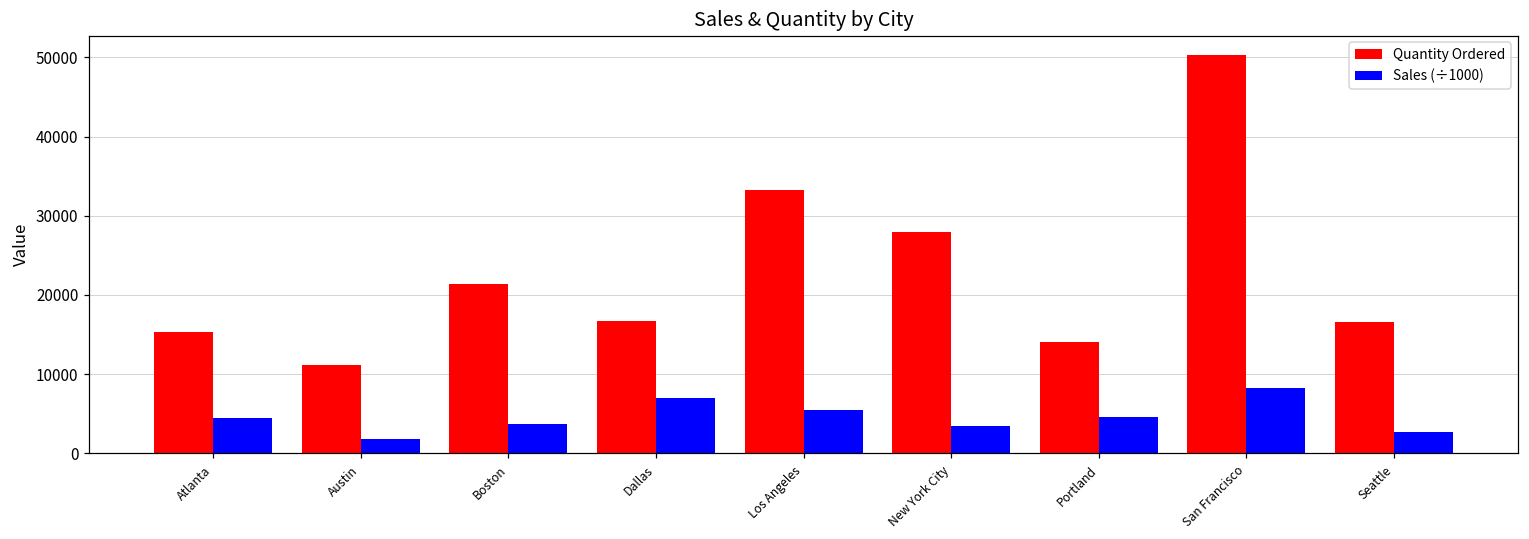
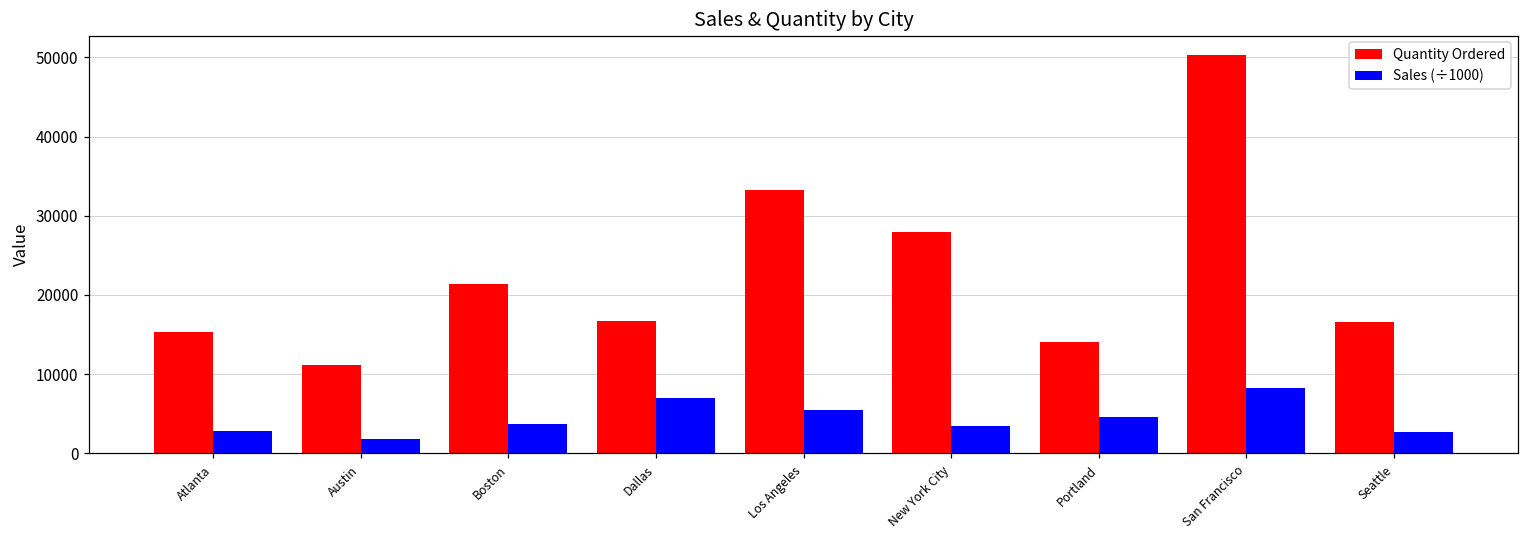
Sales (÷1000), Atlanta: 5000 -> 3000
